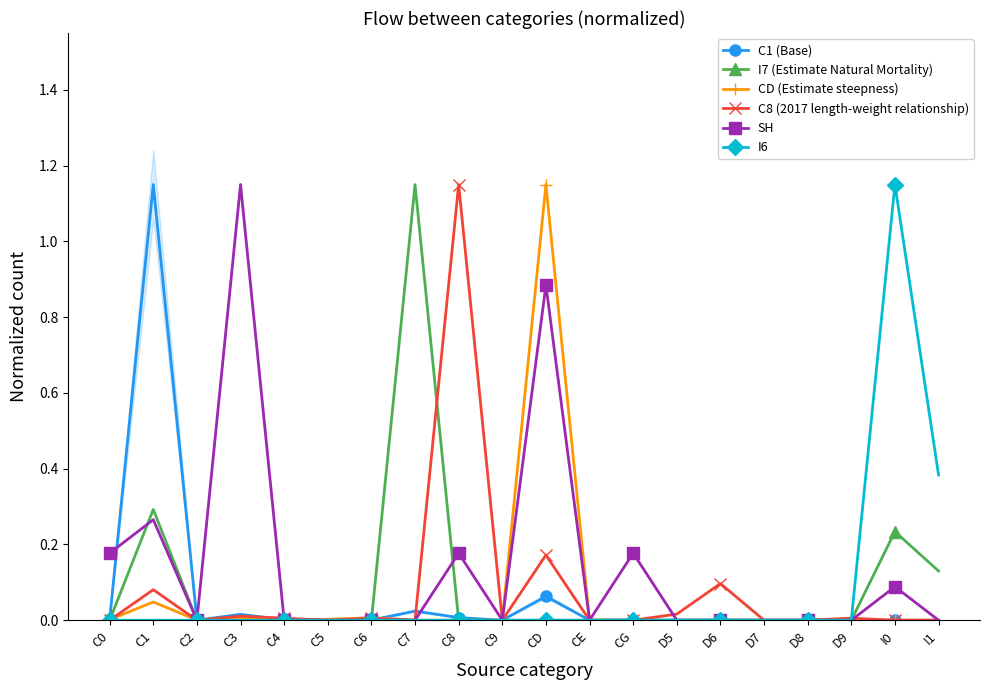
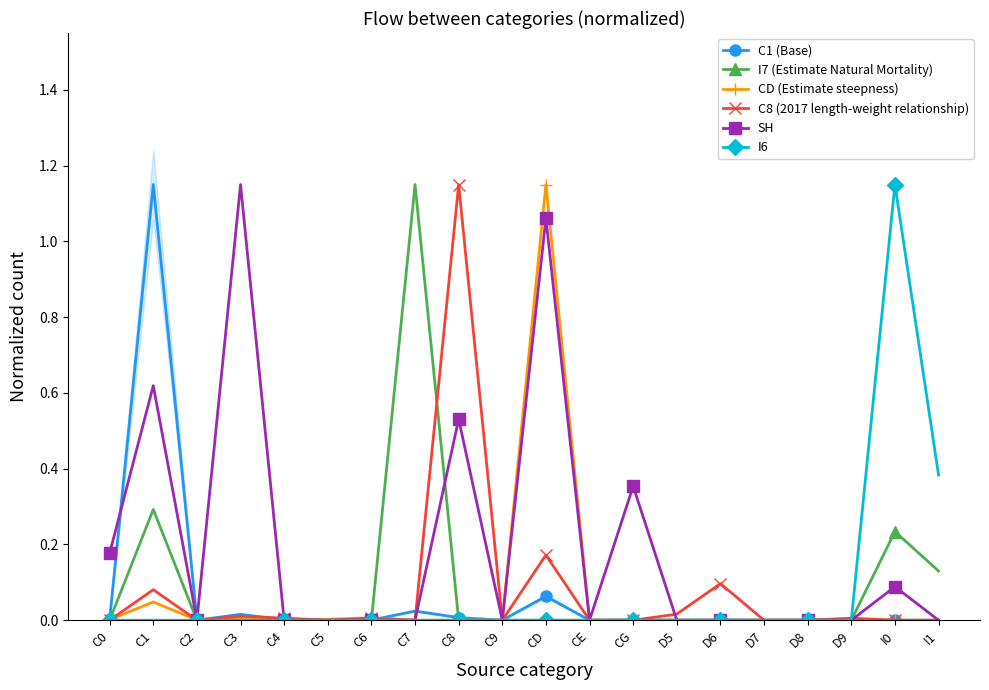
SH, C1: 0.27 -> 0.62
SH, C8: 0.18 -> 0.53
SH, CD: 0.88 -> 1.06
SH, CG: 0.18 -> 0.35
